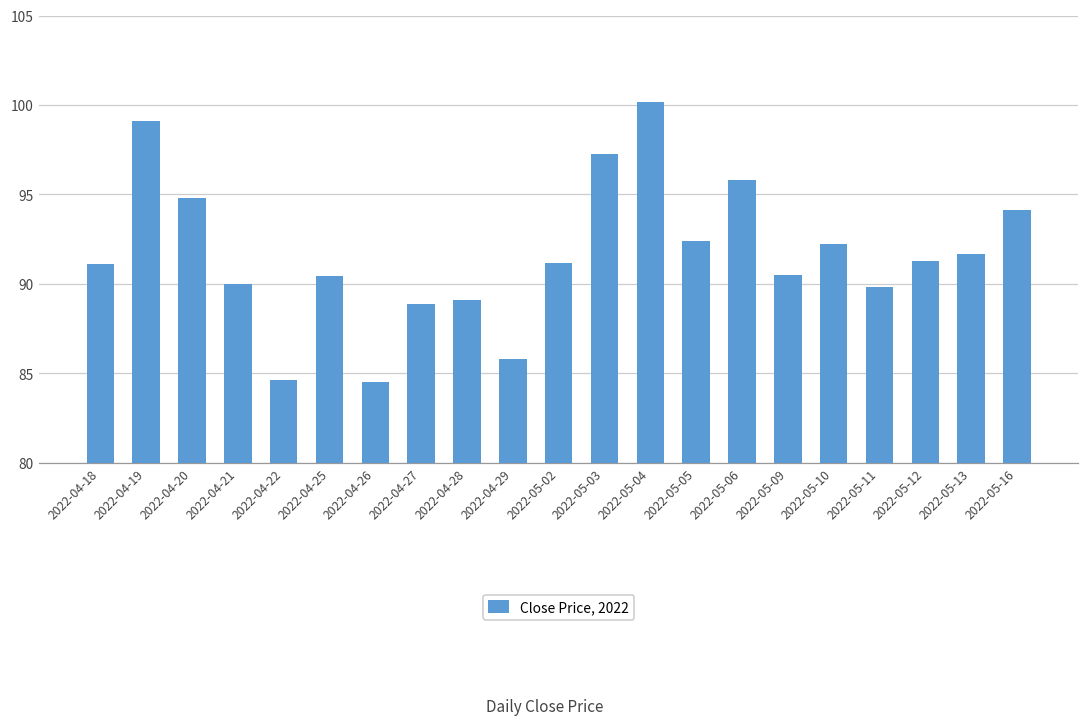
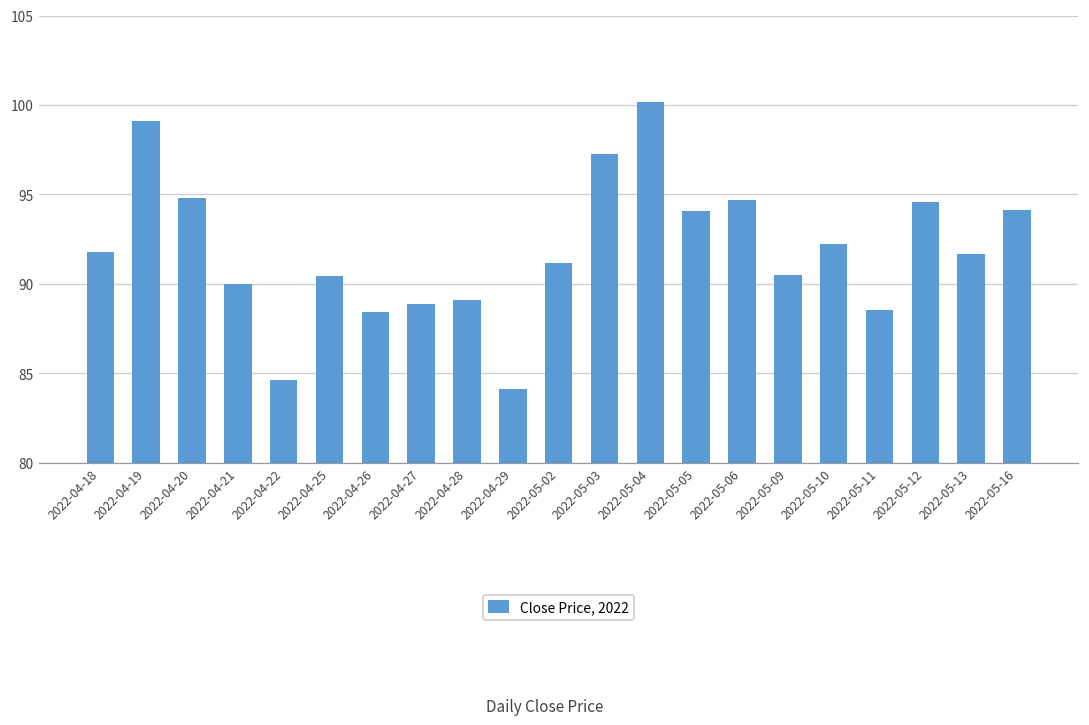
2022-04-18: 91.1 -> 91.8
2022-04-26: 84.5 -> 88.4
2022-04-29: 85.8 -> 84.1
2022-05-05: 92.4 -> 94.1
2022-05-06: 95.8 -> 94.7
2022-05-11: 89.8 -> 88.5
2022-05-12: 91.3 -> 94.6
